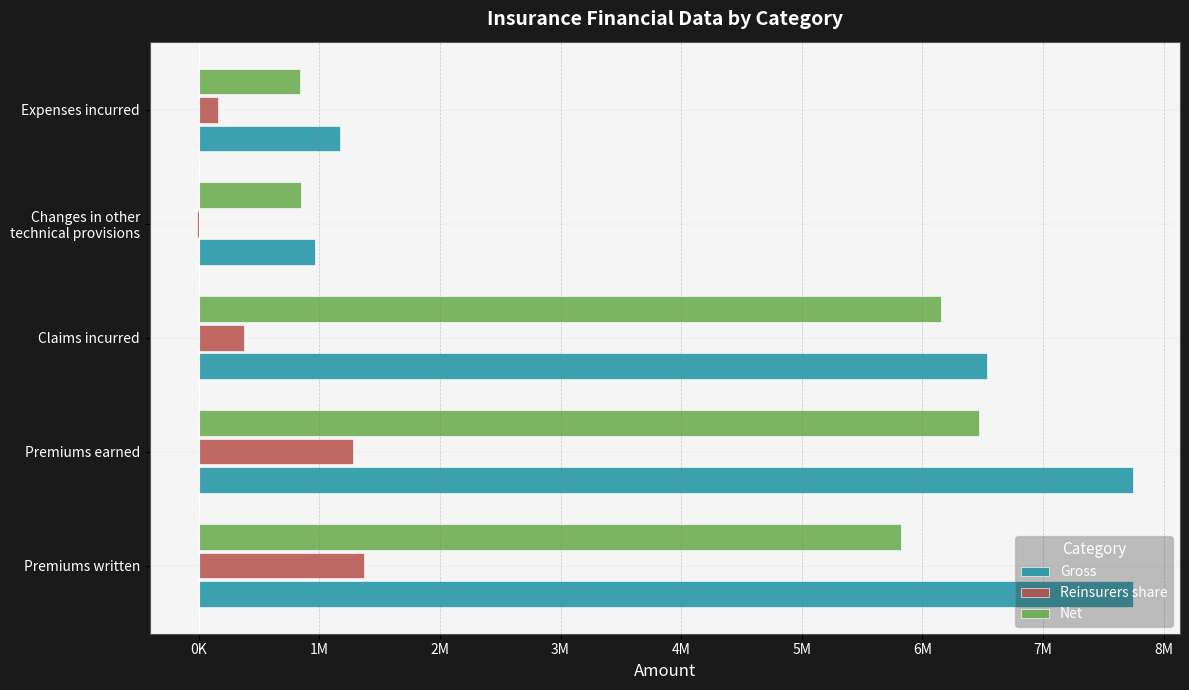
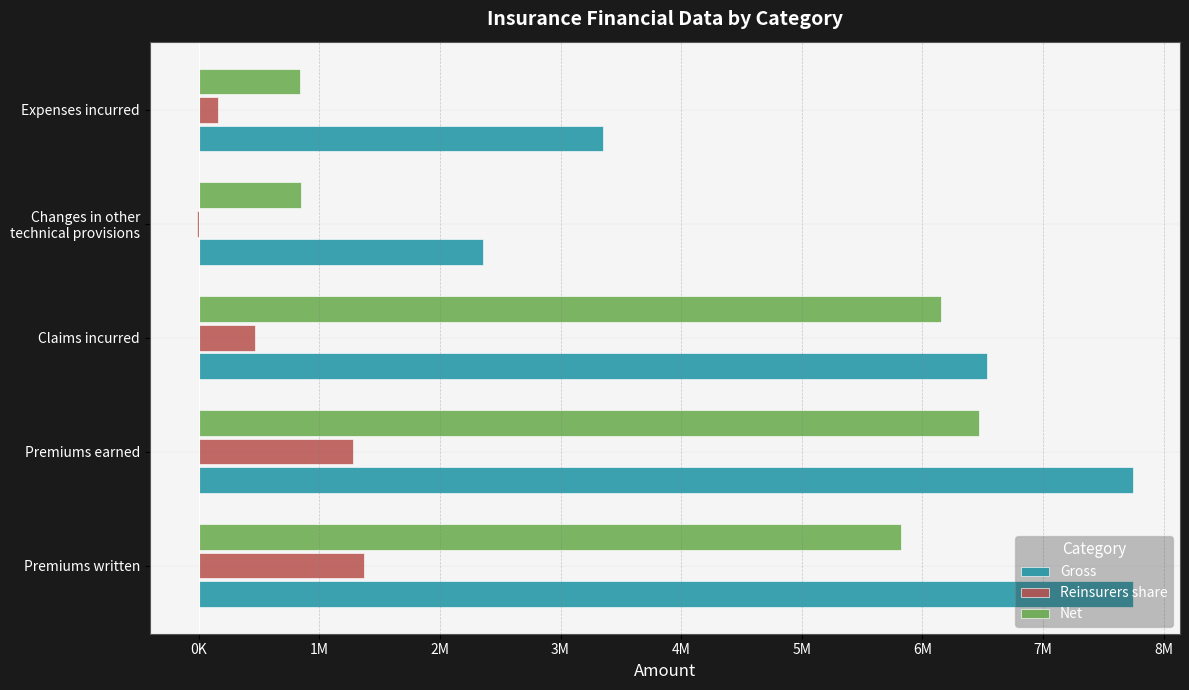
Gross, Expenses incurred: 1170000 -> 3350000
Gross, Changes in other technical provisions: 970000 -> 2360000
Reinsurers share, Claims incurred: 380000 -> 470000
